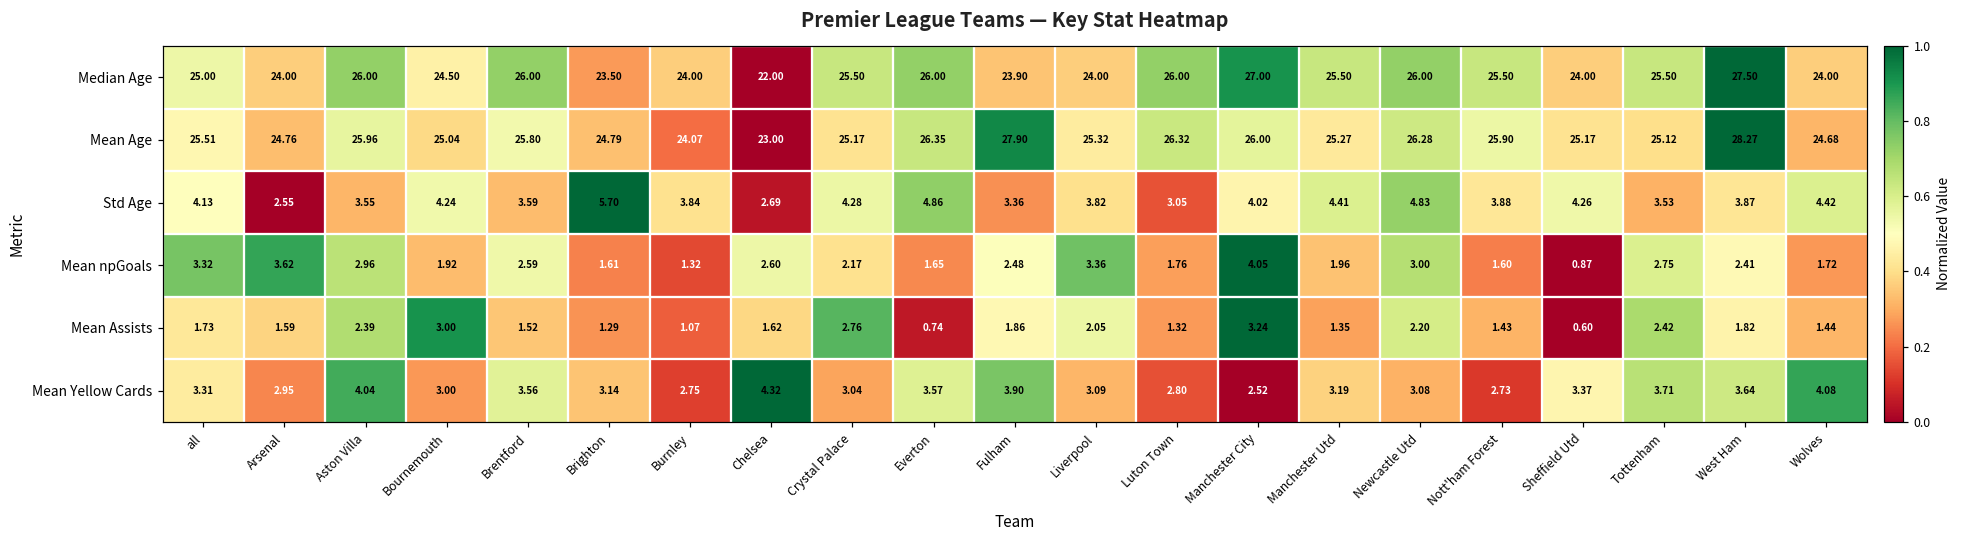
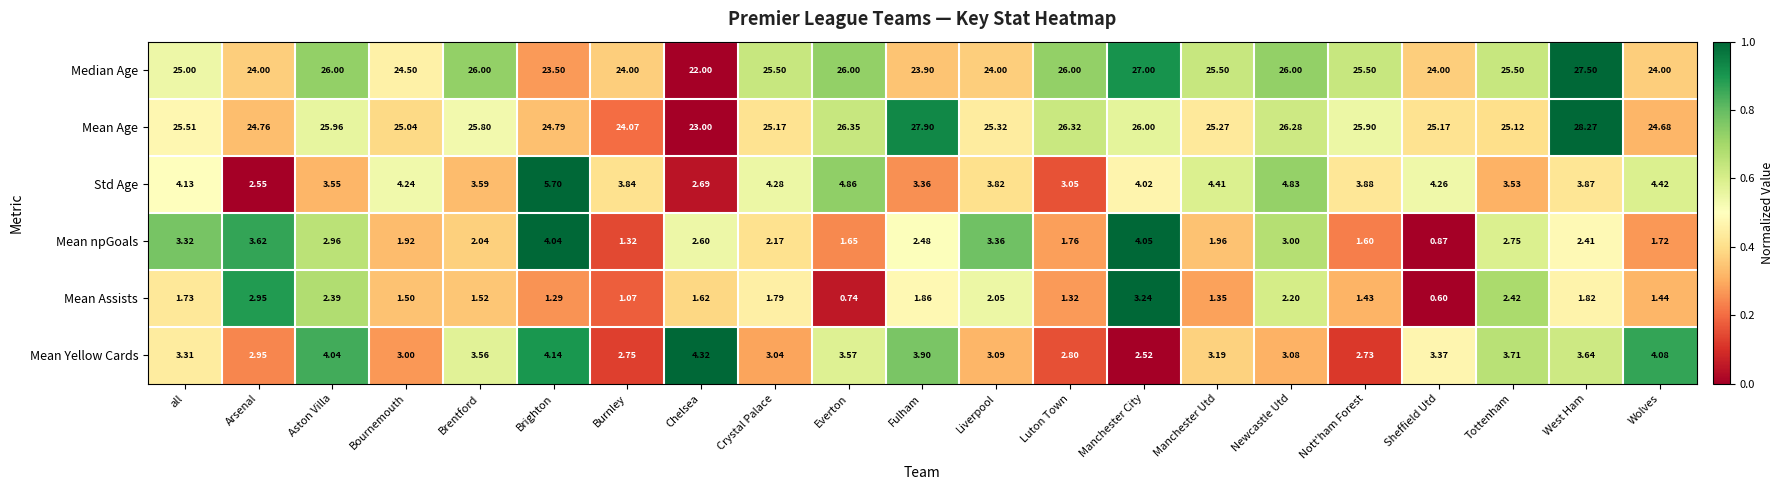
Mean npGoals, Brentford: 2.59 -> 2.04
Mean npGoals, Brighton: 1.61 -> 4.04
Mean Assists, Arsenal: 1.59 -> 2.95
Mean Assists, Bournemouth: 3.00 -> 1.50
Mean Assists, Crystal Palace: 2.76 -> 1.79
Mean Yellow Cards, Brighton: 3.14 -> 4.14
